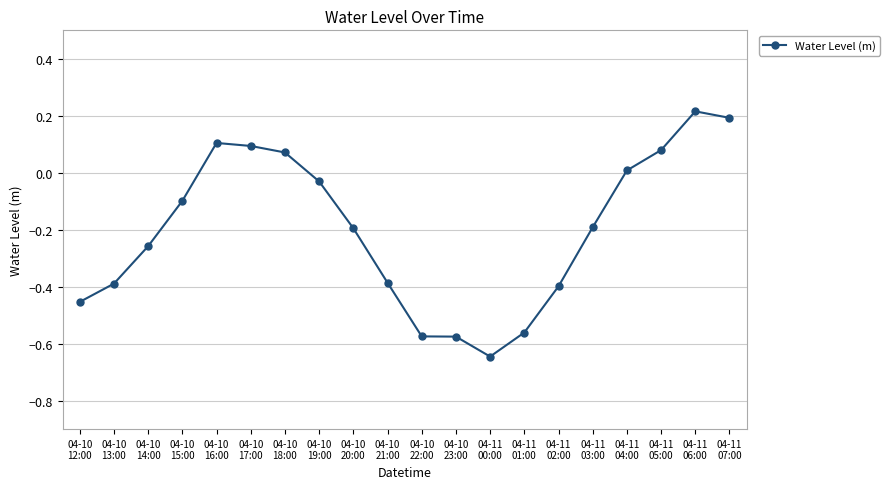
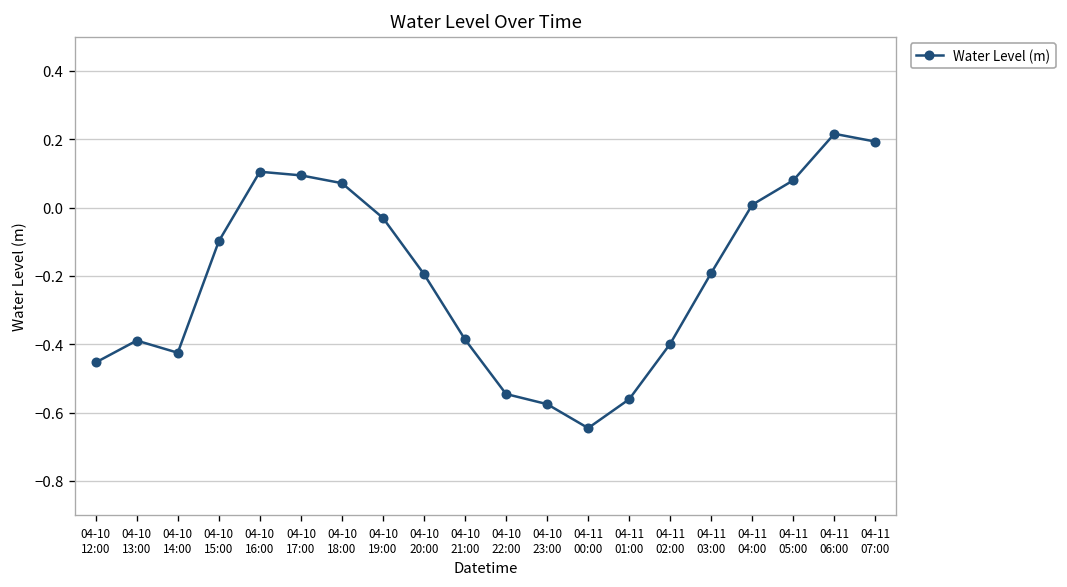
04-10 14:00: -0.26 -> -0.42
04-10 22:00: -0.57 -> -0.55
